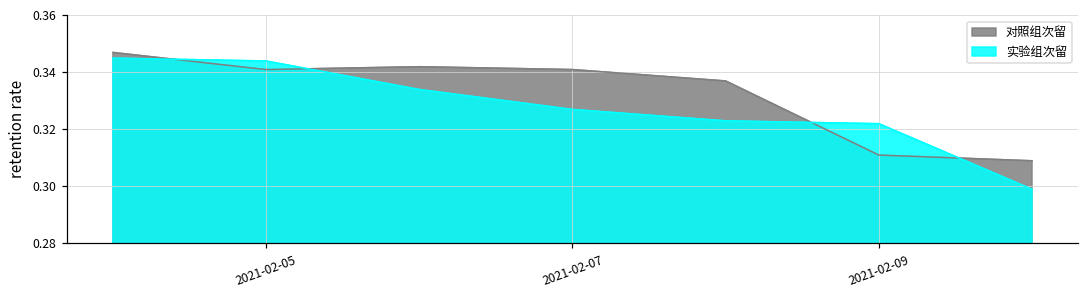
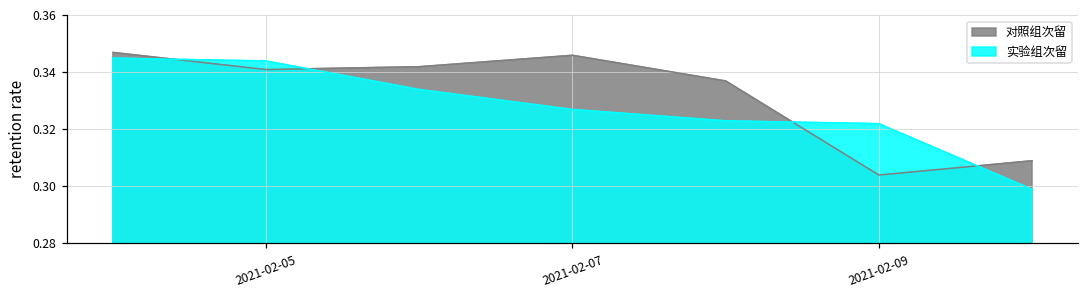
对照组次留, 2021-02-07: 0.341 -> 0.346
对照组次留, 2021-02-09: 0.311 -> 0.304
